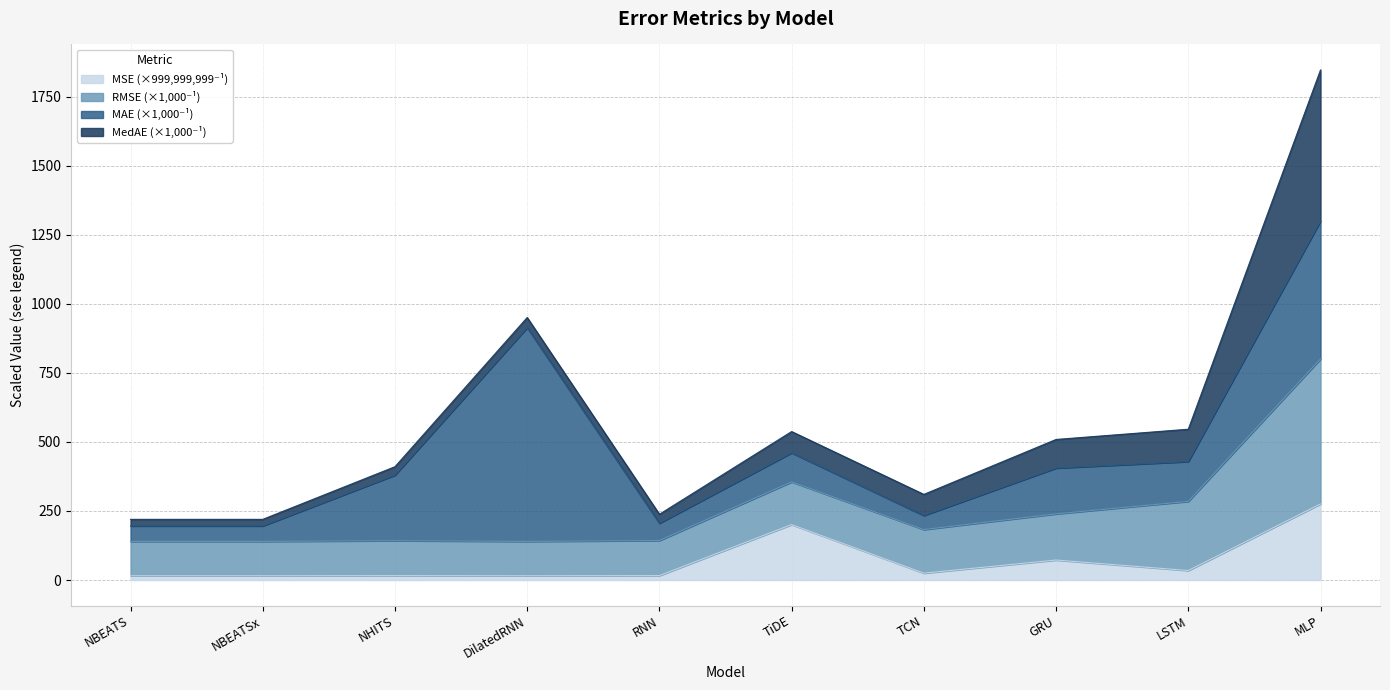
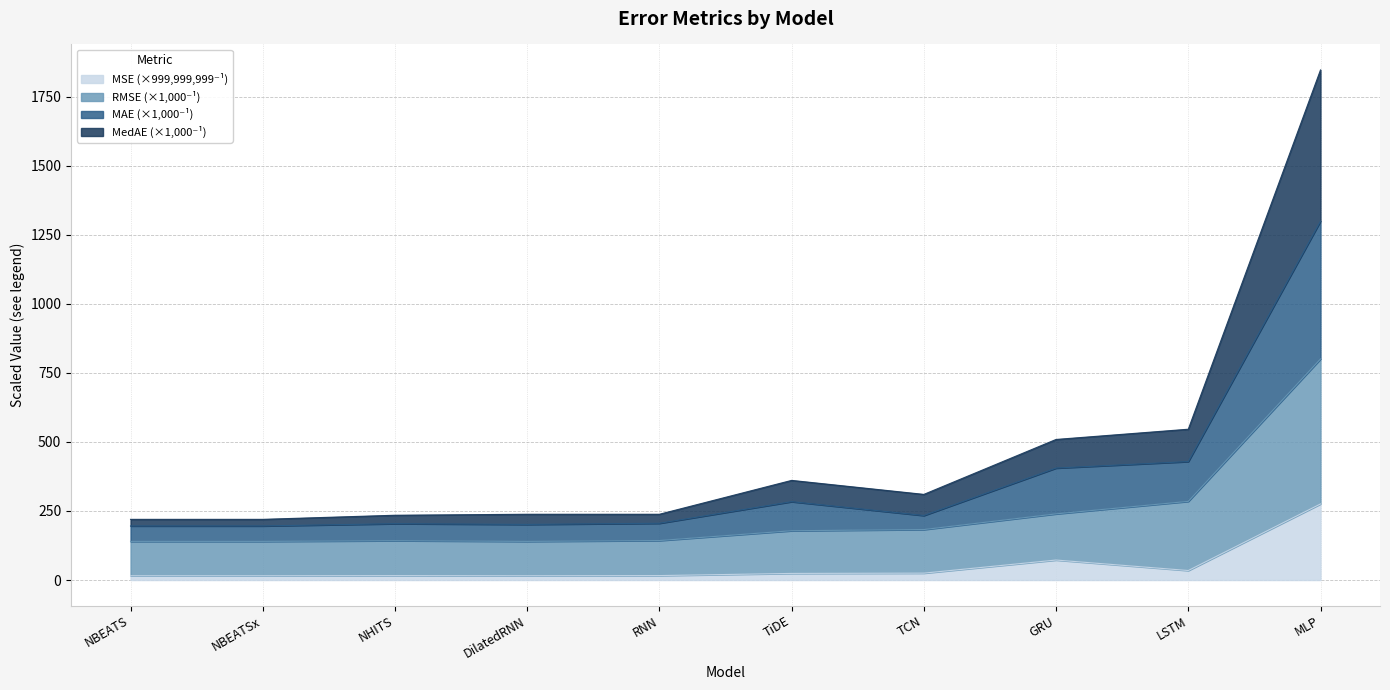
MAE (×1,000⁻¹), NHITS: 240 -> 60
MAE (×1,000⁻¹), DilatedRNN: 770 -> 60
MSE (×999,999,999⁻¹), TiDE: 200 -> 20
